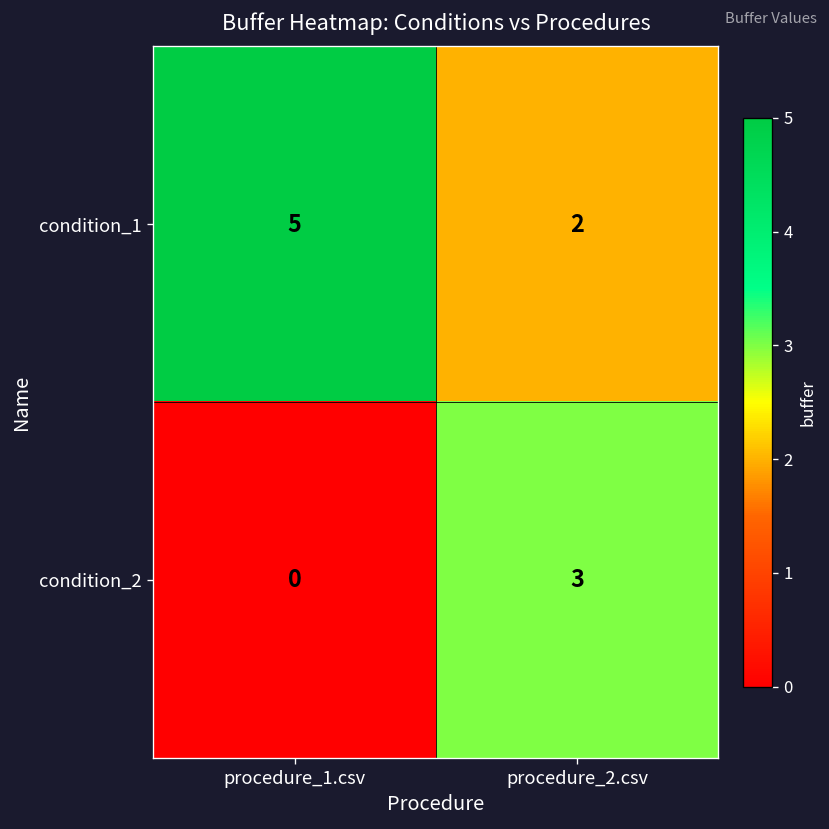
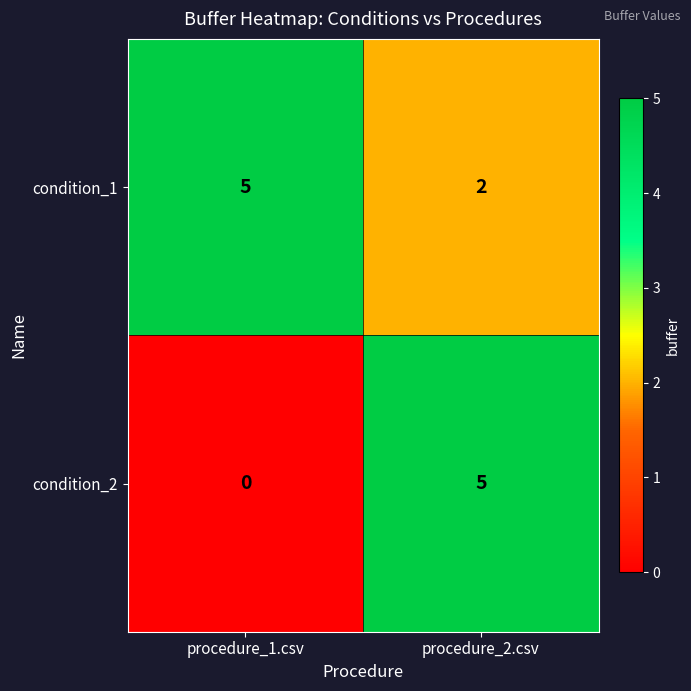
condition_2, procedure_2.csv: 3 -> 5
